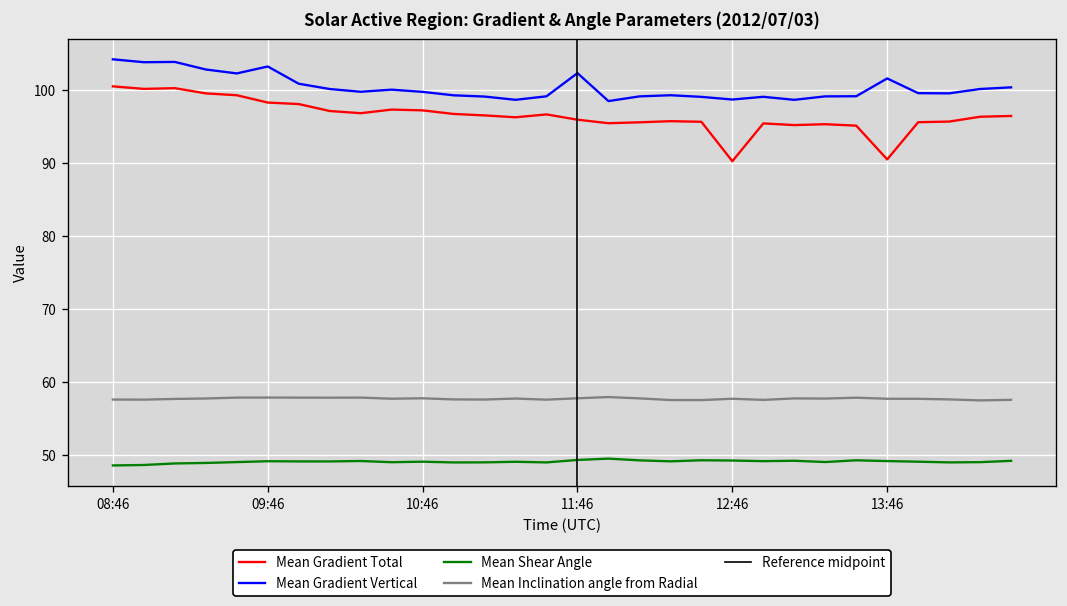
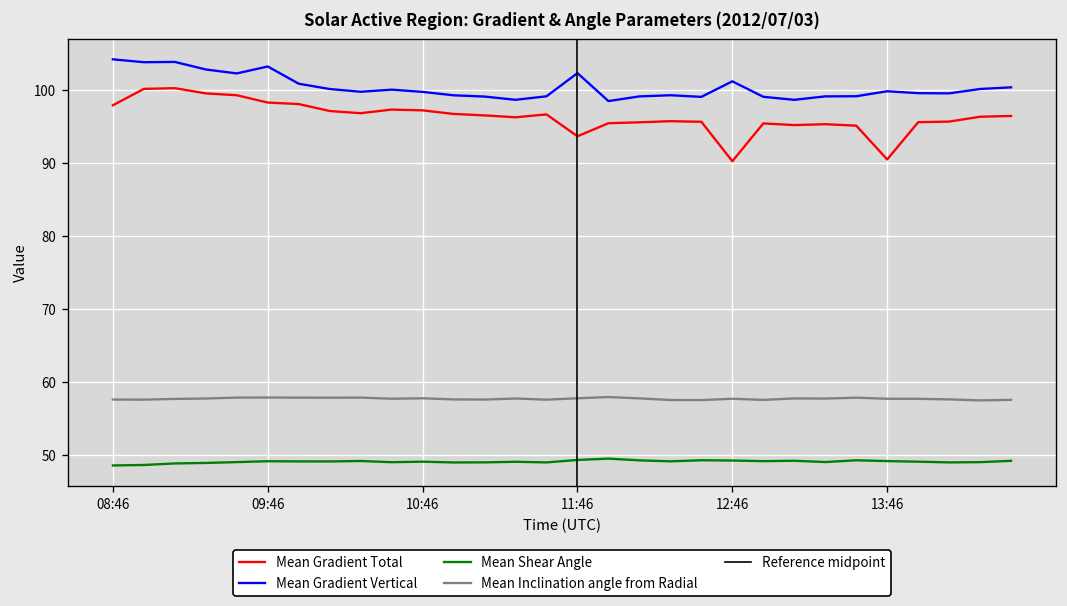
Mean Gradient Total, 08:46: 101 -> 98
Mean Gradient Total, 11:46: 96 -> 94
Mean Gradient Vertical, 12:46: 99 -> 101
Mean Gradient Vertical, 13:46: 102 -> 100
